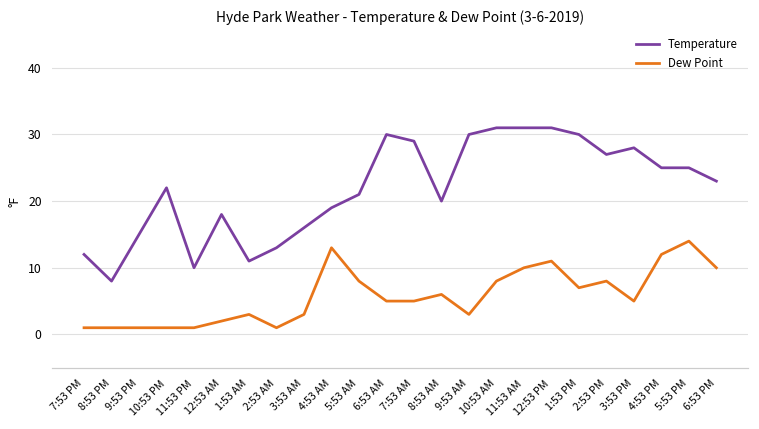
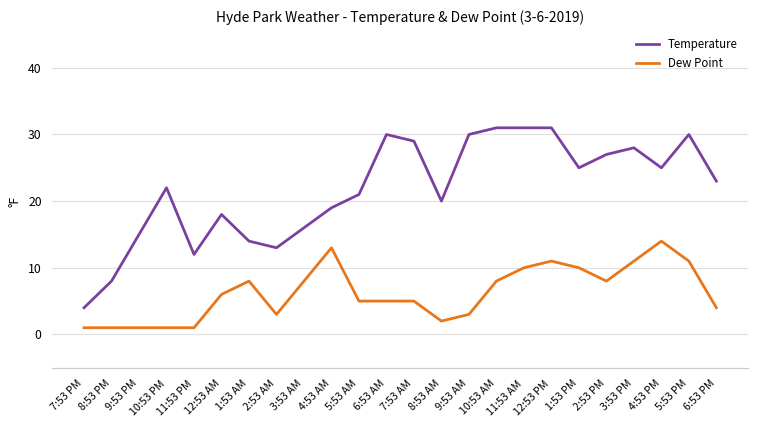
Temperature, 7:53 PM: 12 -> 4
Temperature, 11:53 PM: 10 -> 12
Dew Point, 12:53 AM: 2 -> 6
Temperature, 1:53 AM: 11 -> 14
Dew Point, 1:53 AM: 3 -> 8
Dew Point, 2:53 AM: 1 -> 3
Dew Point, 3:53 AM: 3 -> 8
Dew Point, 5:53 AM: 8 -> 5
Dew Point, 8:53 AM: 6 -> 2
Temperature, 1:53 PM: 30 -> 25
Dew Point, 1:53 PM: 7 -> 10
Dew Point, 3:53 PM: 5 -> 11
Dew Point, 4:53 PM: 12 -> 14
Temperature, 5:53 PM: 25 -> 30
Dew Point, 5:53 PM: 14 -> 11
Dew Point, 6:53 PM: 10 -> 4
